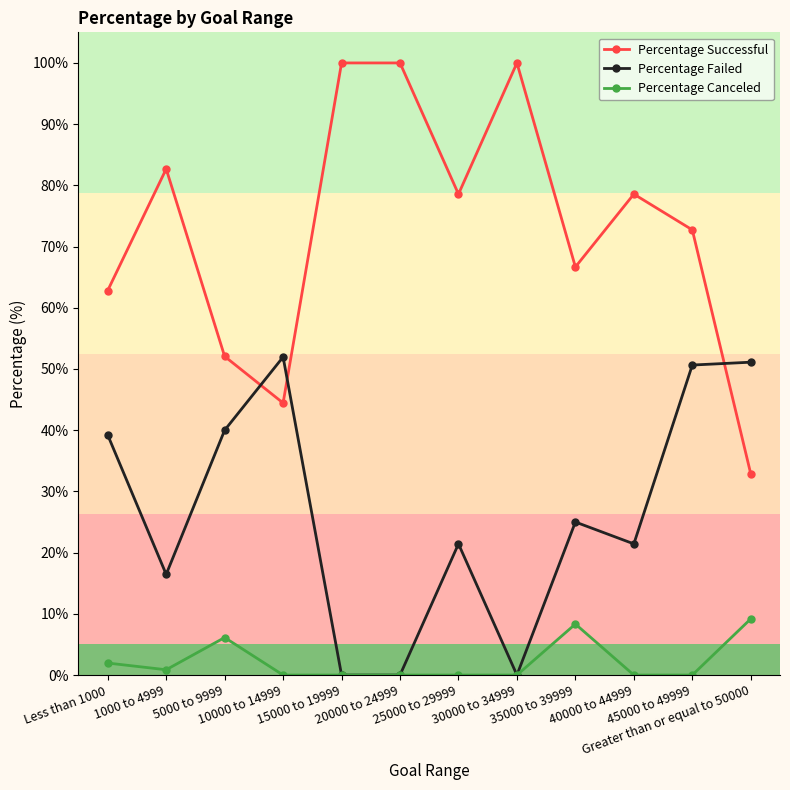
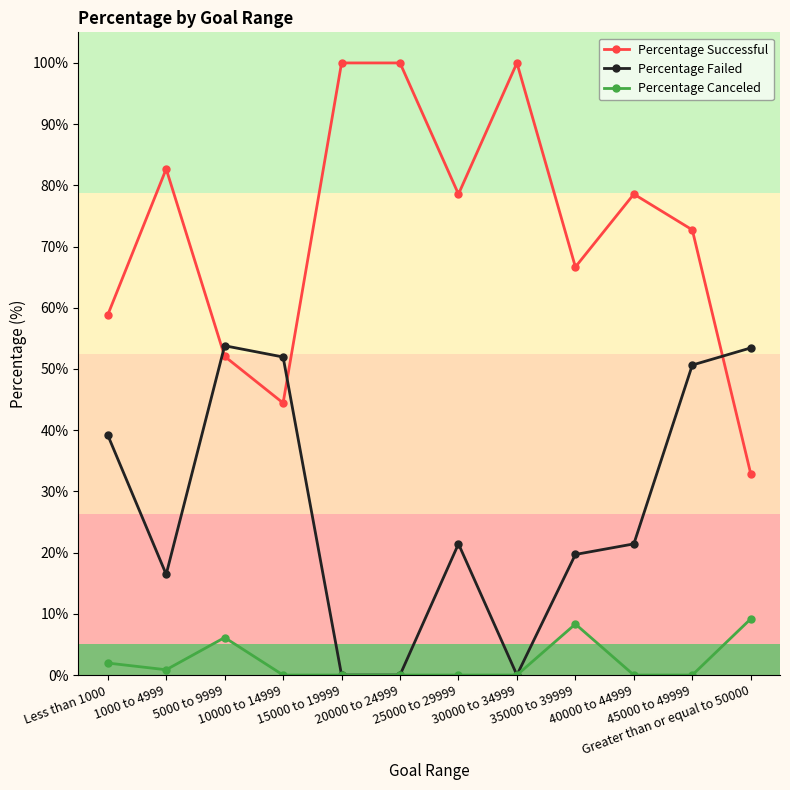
Percentage Successful, Less than 1000: 63% -> 59%
Percentage Failed, 5000 to 9999: 40% -> 54%
Percentage Failed, 35000 to 39999: 25% -> 20%
Percentage Failed, Greater than or equal to 50000: 51% -> 53%
